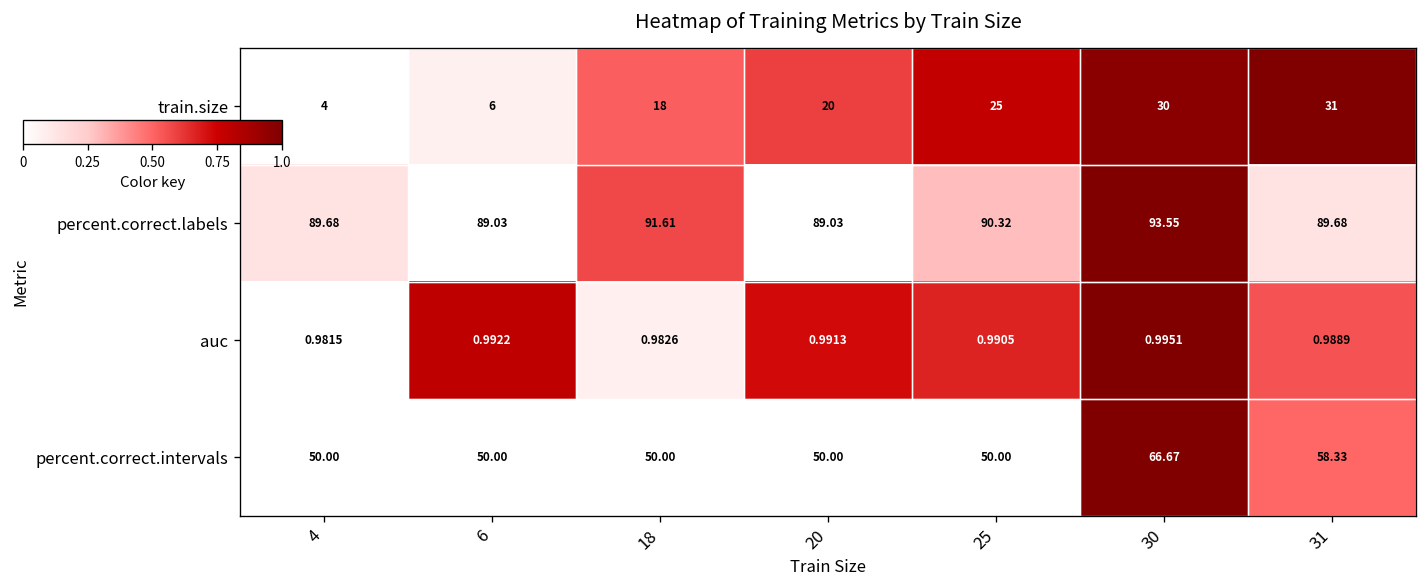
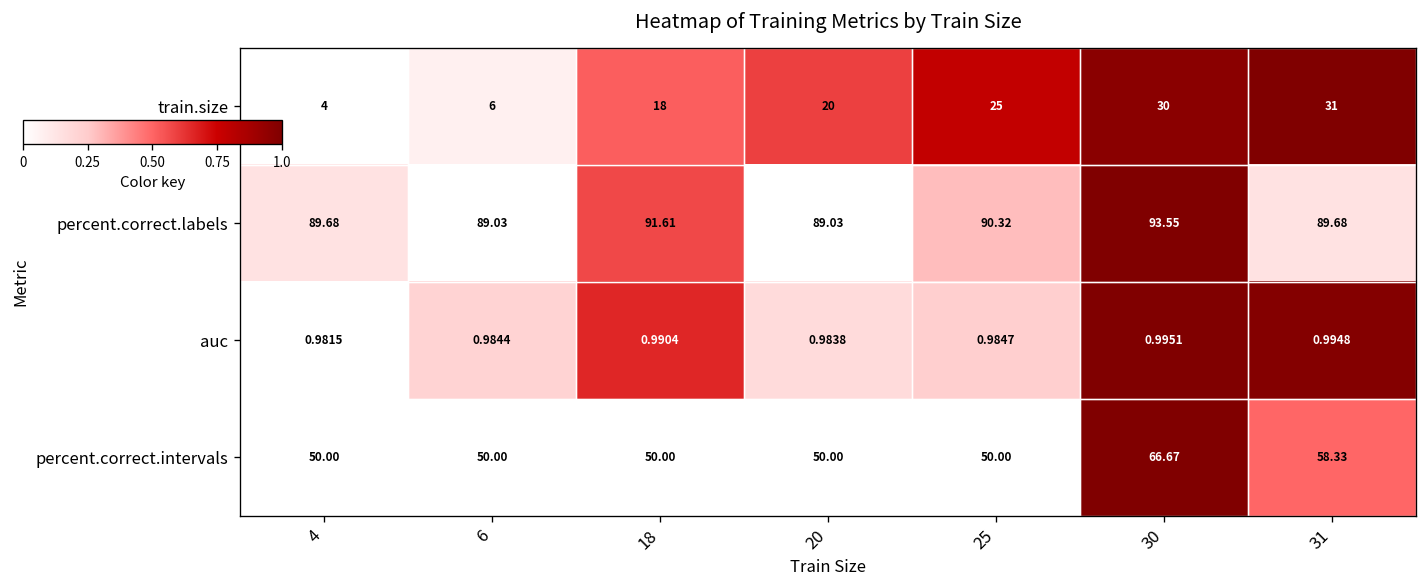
auc, 6: 0.9922 -> 0.9844
auc, 18: 0.9826 -> 0.9904
auc, 20: 0.9913 -> 0.9838
auc, 25: 0.9905 -> 0.9847
auc, 31: 0.9889 -> 0.9948
